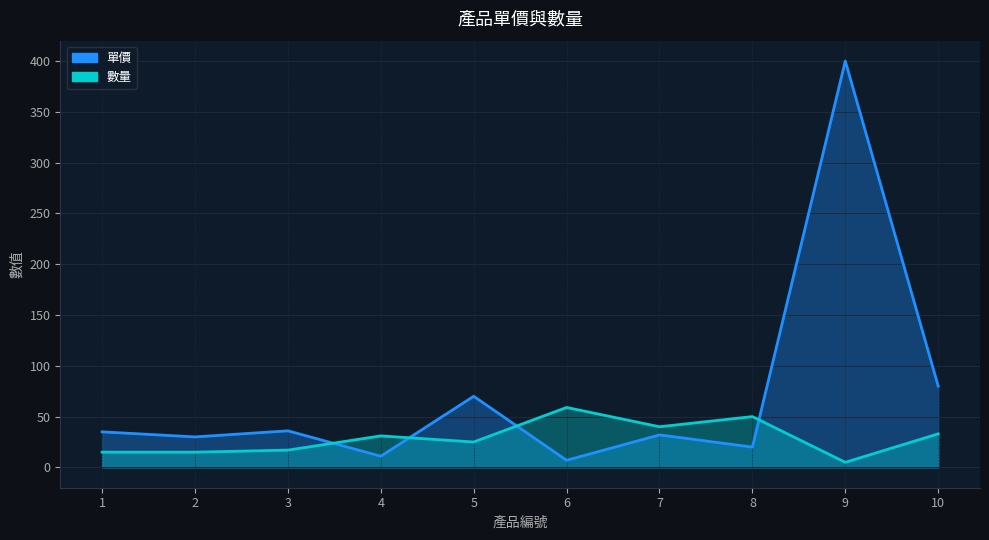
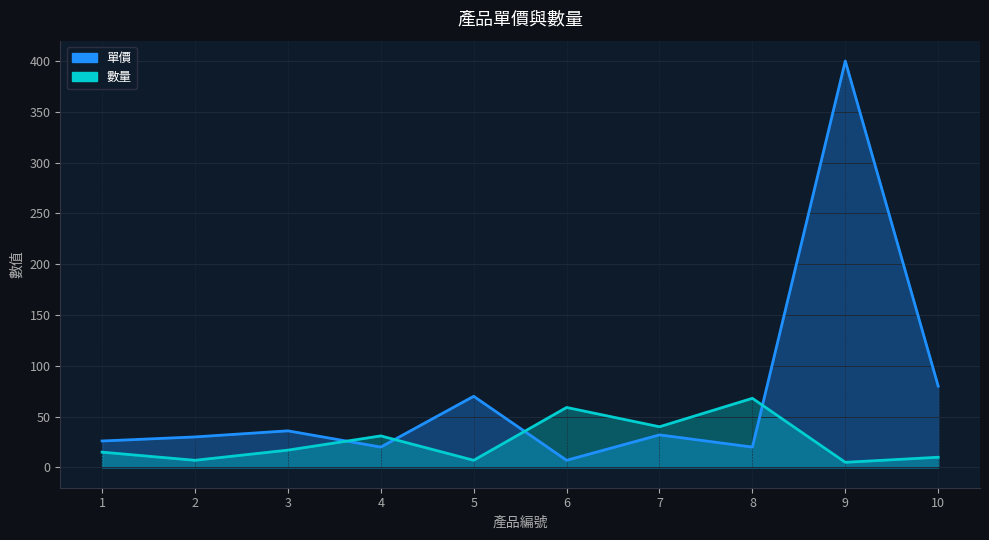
單價, 1: 35 -> 26
數量, 2: 15 -> 7
單價, 4: 11 -> 20
數量, 5: 25 -> 7
數量, 8: 50 -> 68
數量, 10: 33 -> 10
